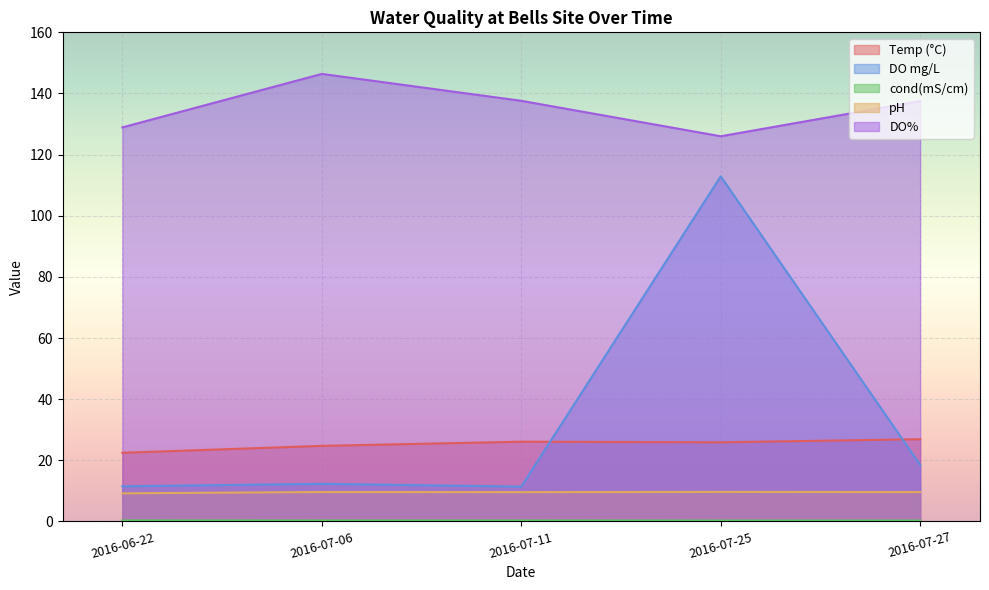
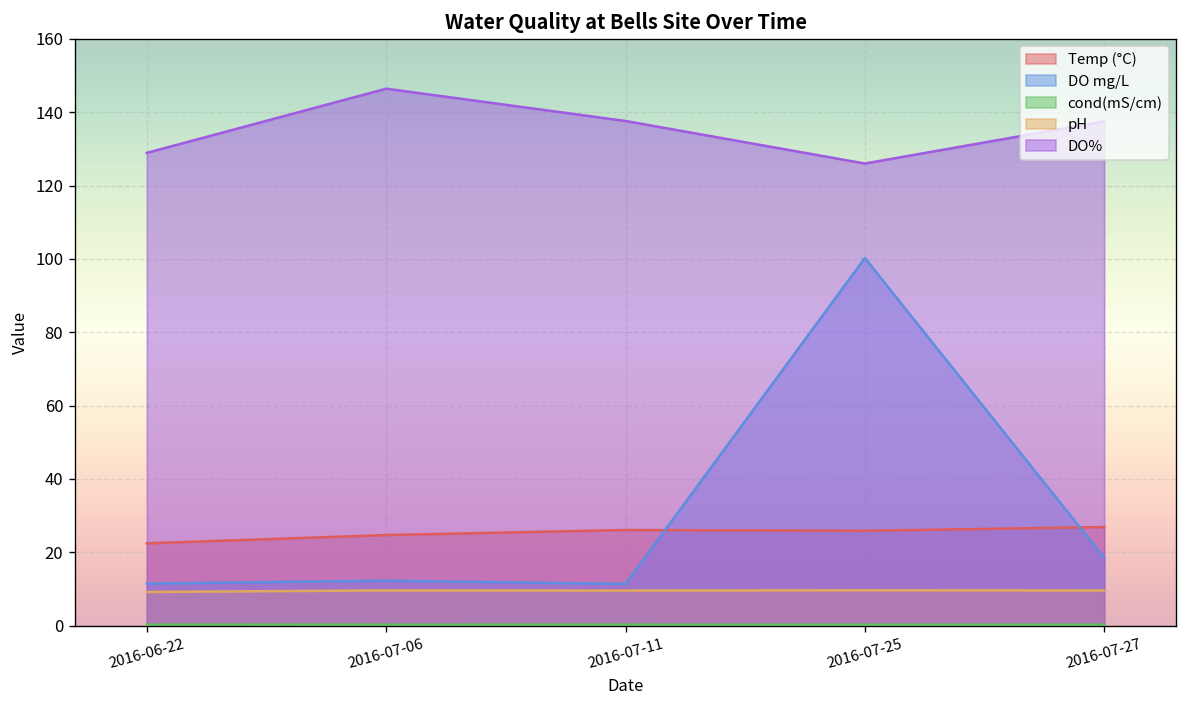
DO mg/L, 2016-07-25: 113 -> 100
